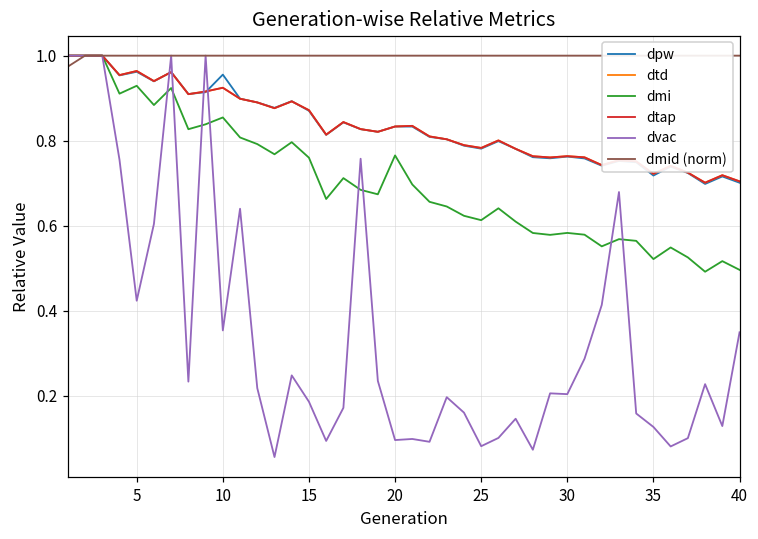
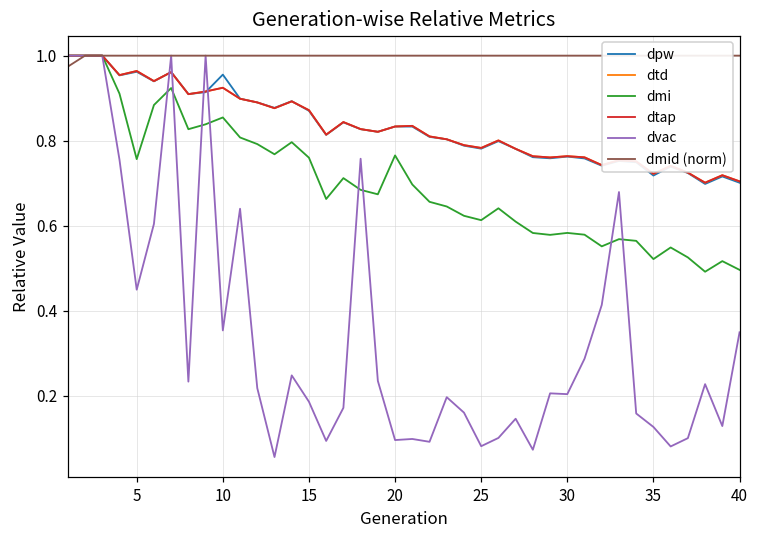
dmi, 5: 0.93 -> 0.76
dvac, 5: 0.42 -> 0.45
